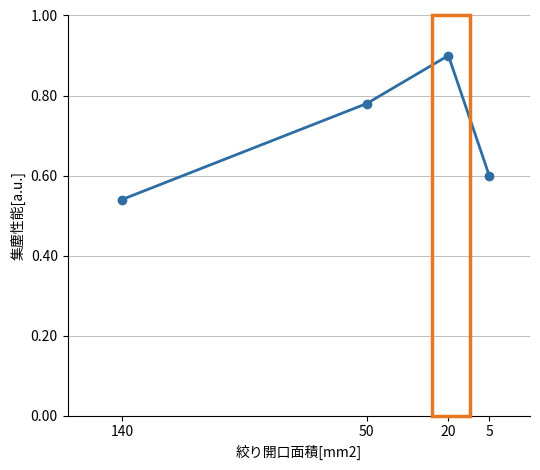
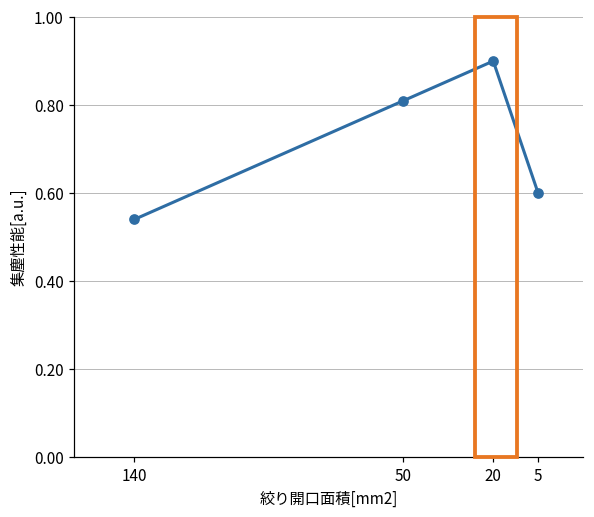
50: 0.78 -> 0.81
